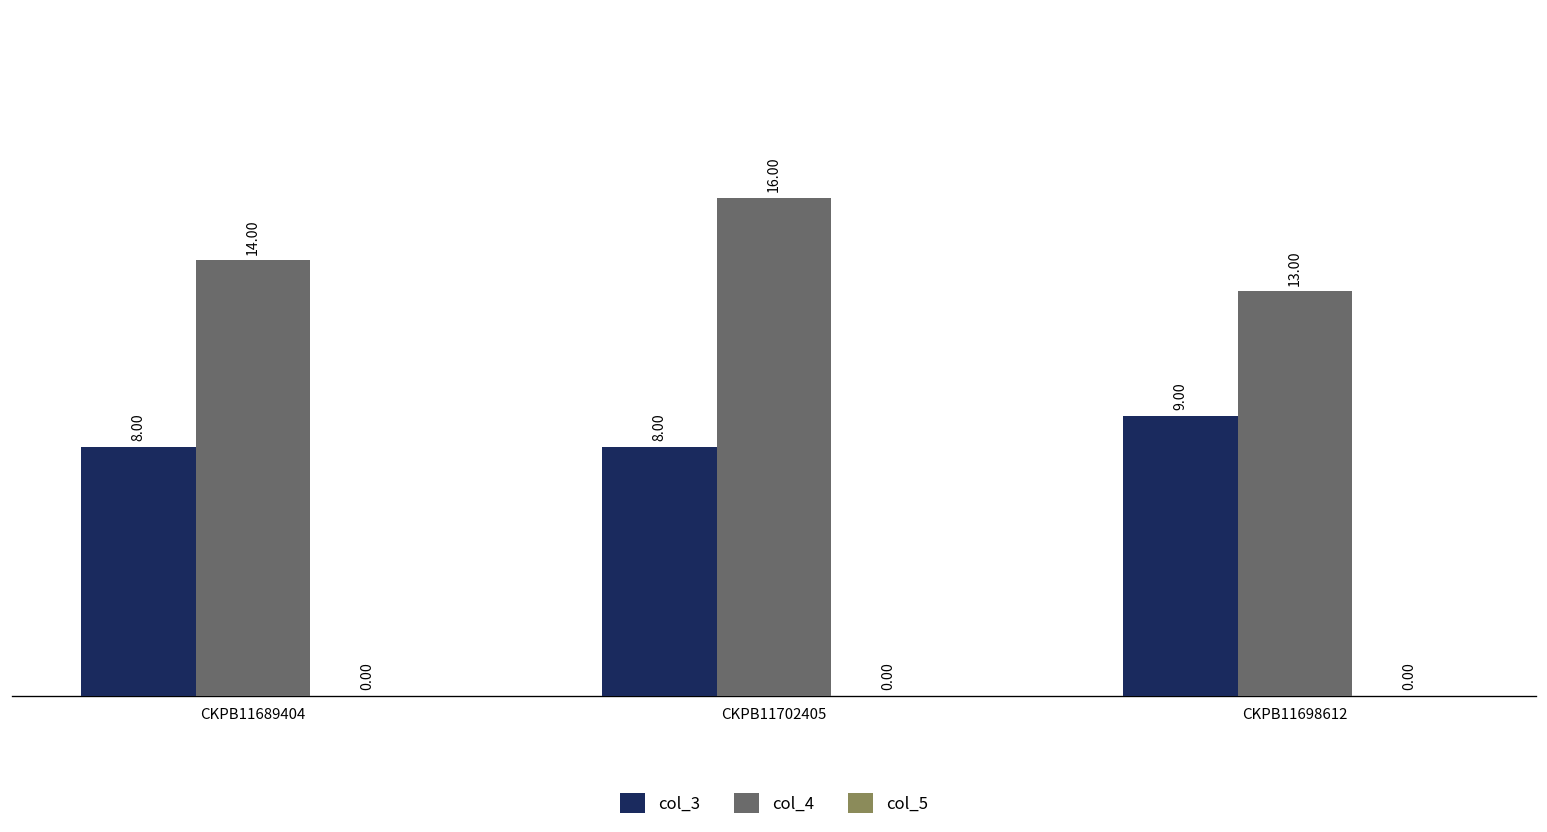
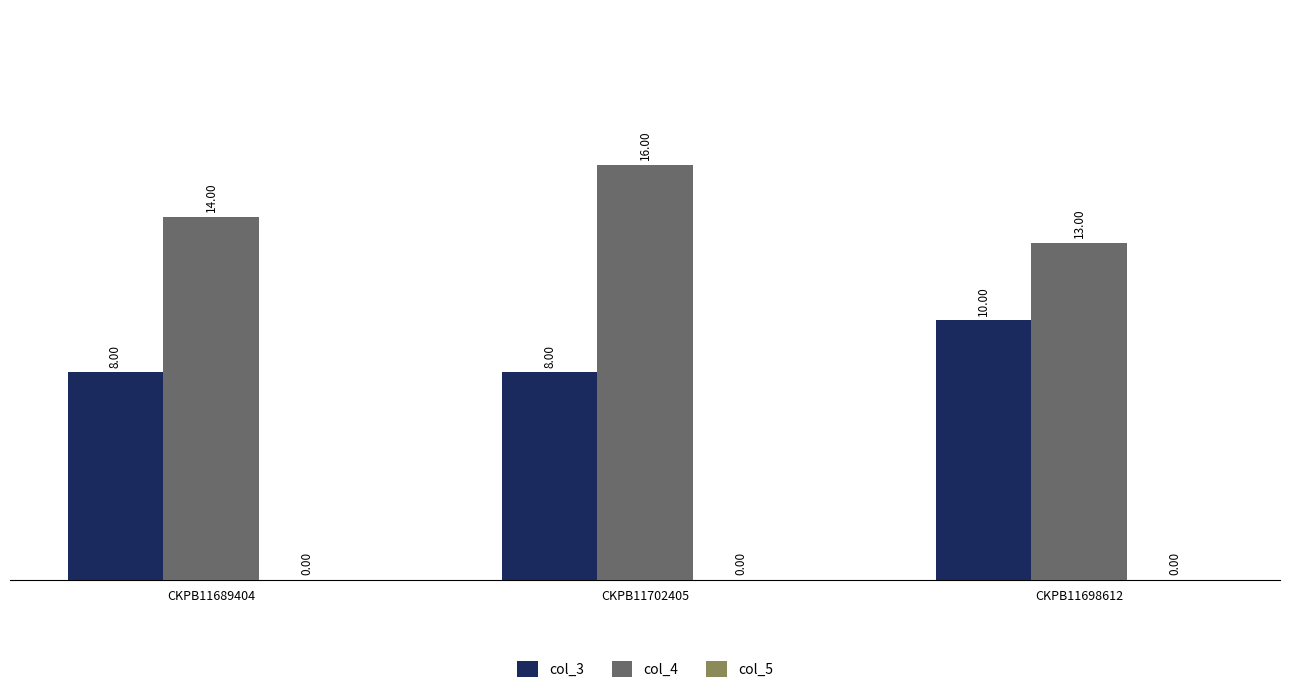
col_3, CKPB11698612: 9.00 -> 10.00
